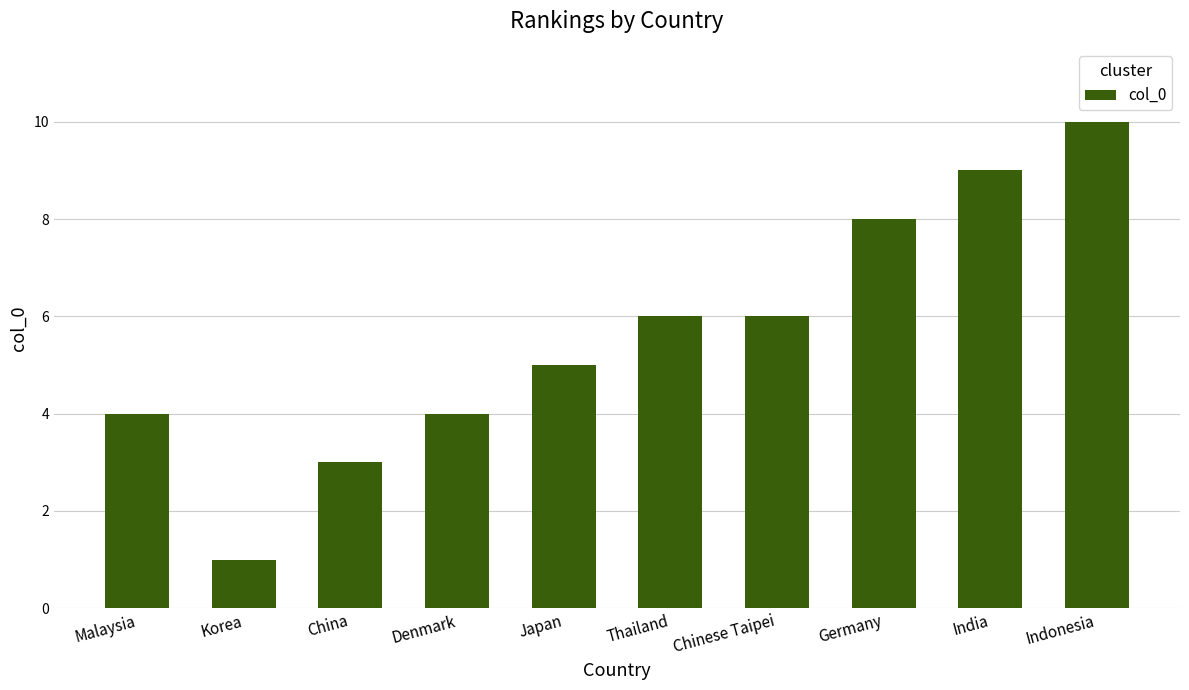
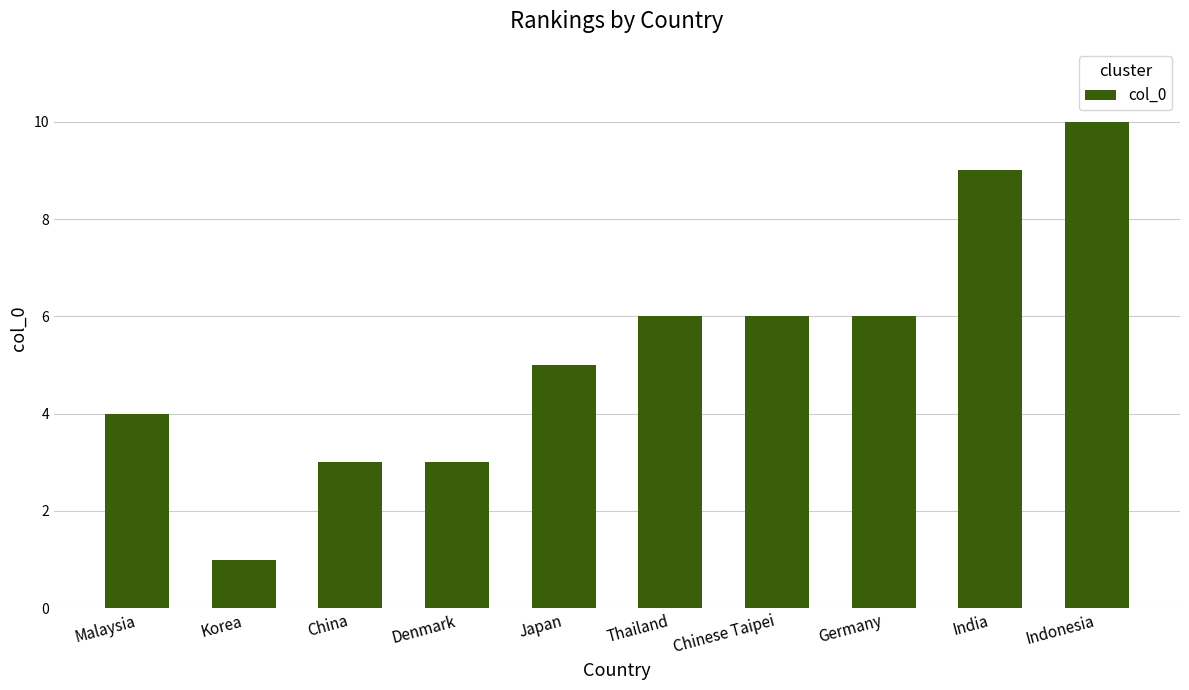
Denmark: 4 -> 3
Germany: 8 -> 6
